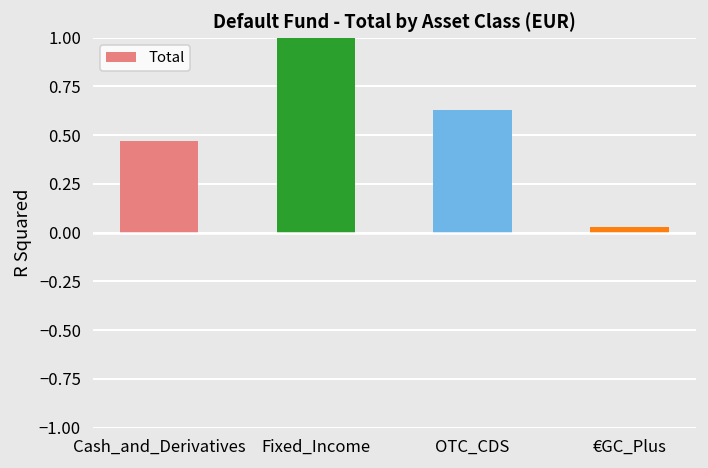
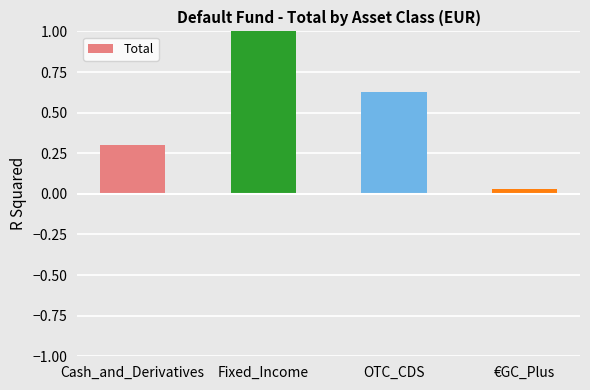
Cash_and_Derivatives: 0.47 -> 0.30
